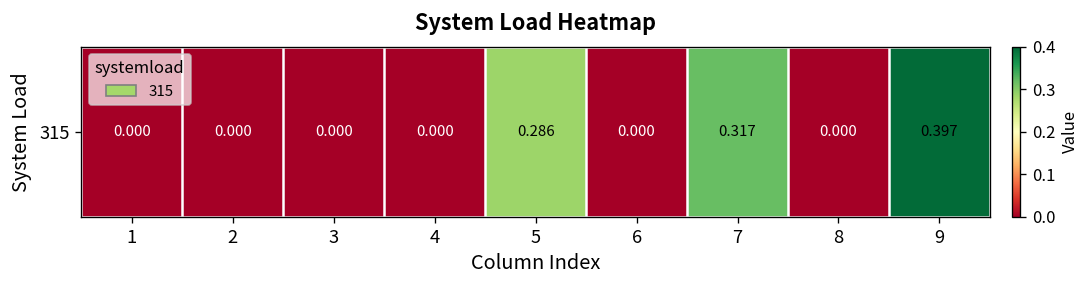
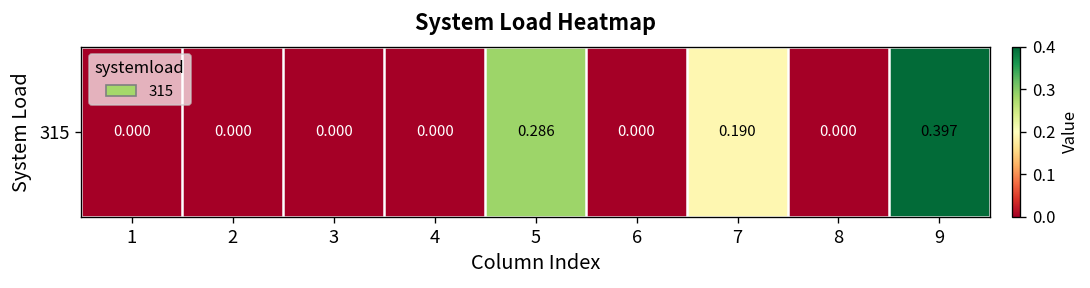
315, 7: 0.317 -> 0.190
